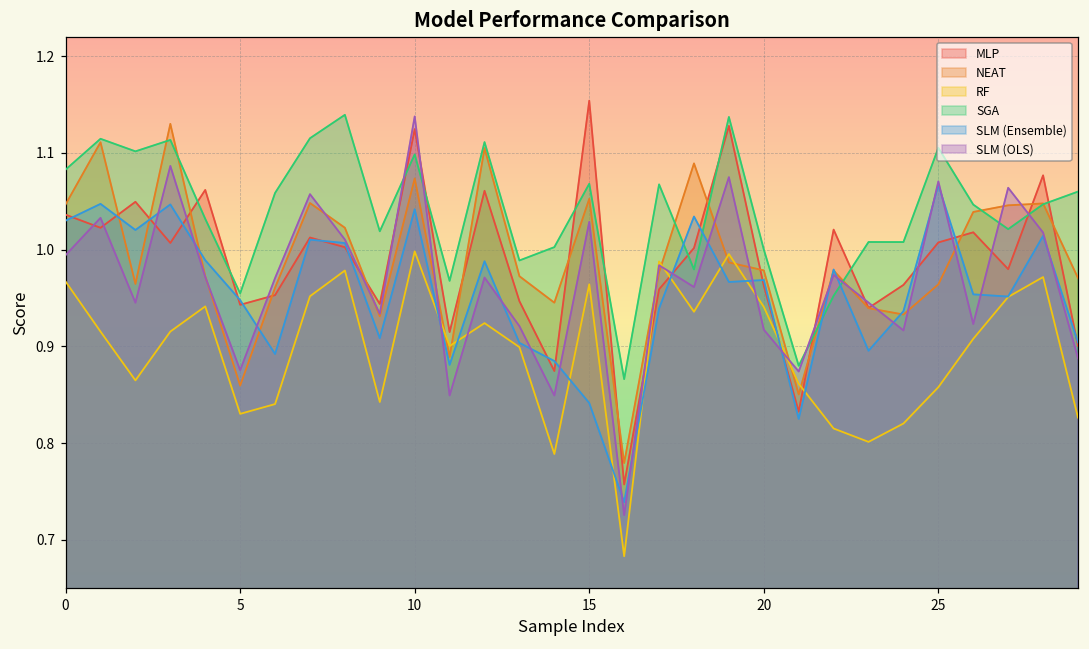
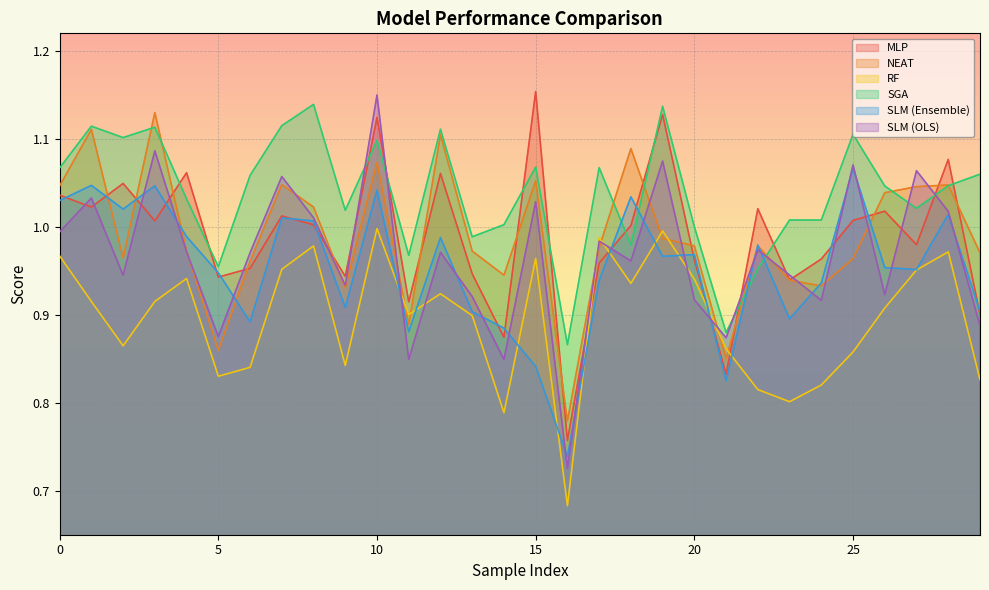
SGA, 0: 1.08 -> 1.07
SLM (OLS), 10: 1.14 -> 1.15
